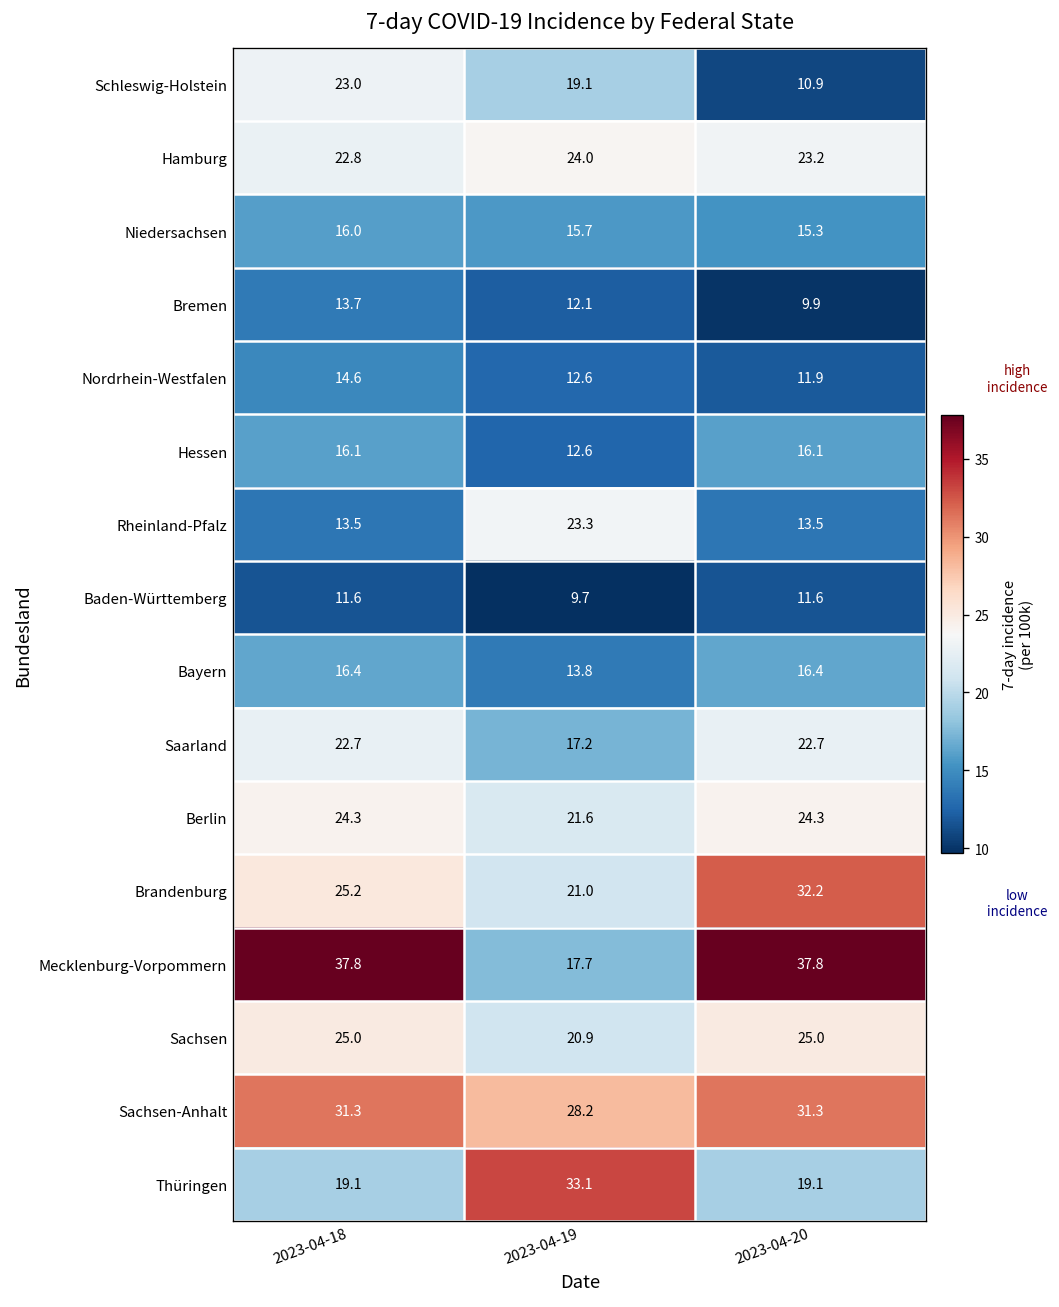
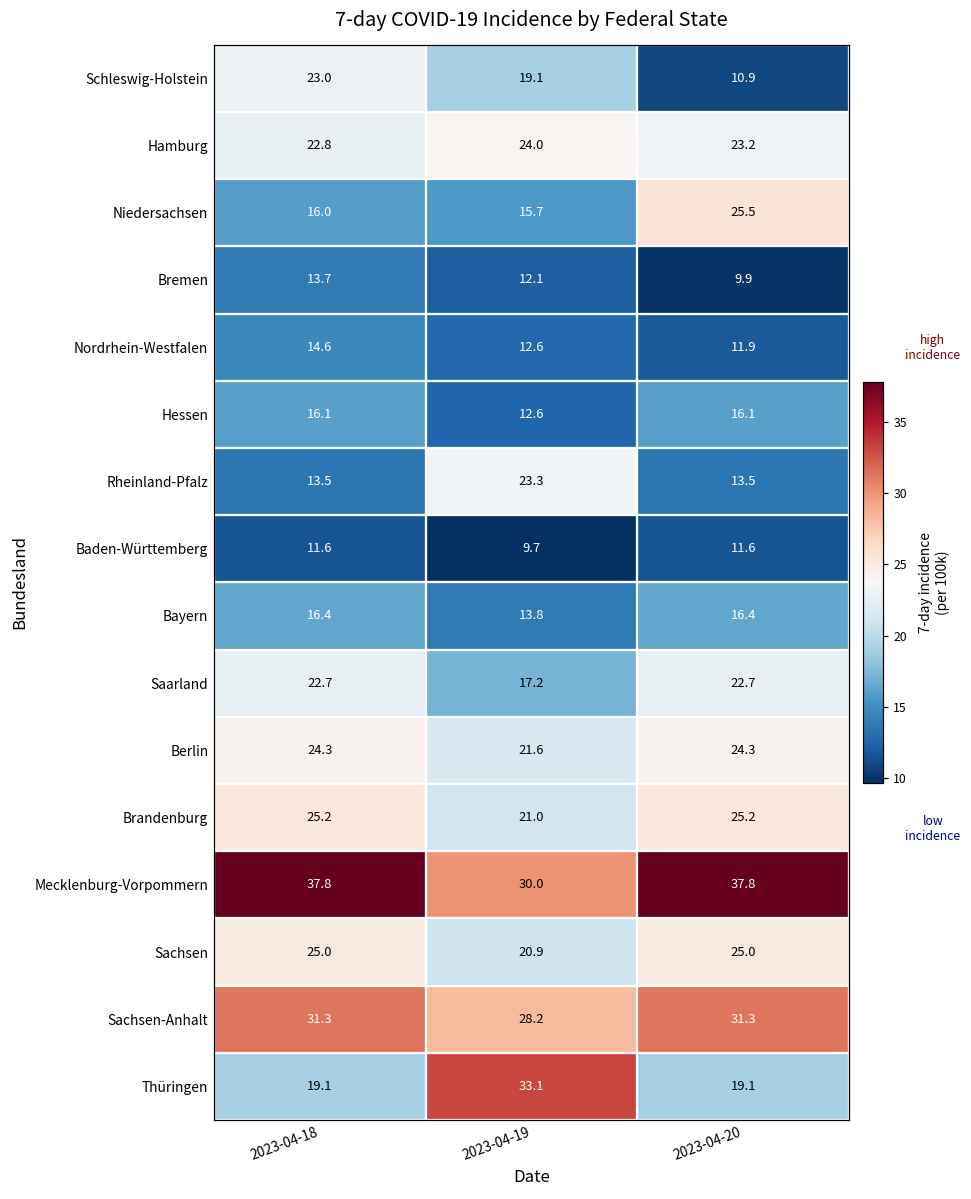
Niedersachsen, 2023-04-20: 15.3 -> 25.5
Brandenburg, 2023-04-20: 32.2 -> 25.2
Mecklenburg-Vorpommern, 2023-04-19: 17.7 -> 30.0
